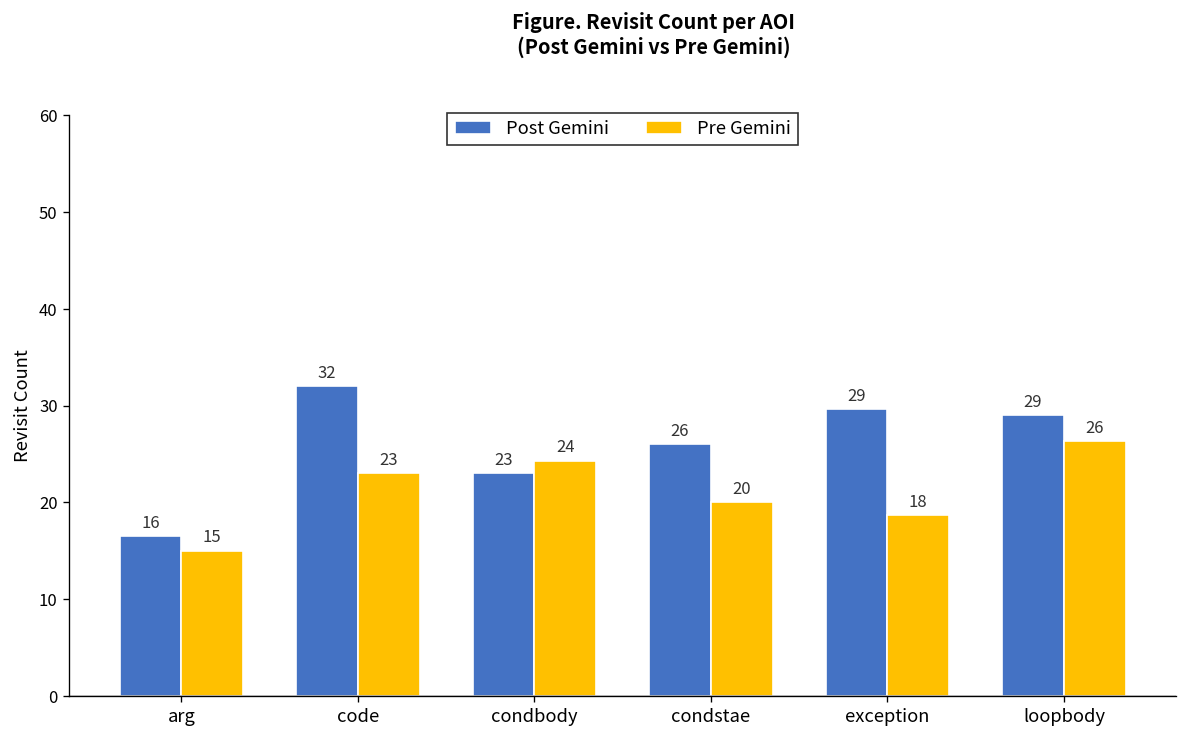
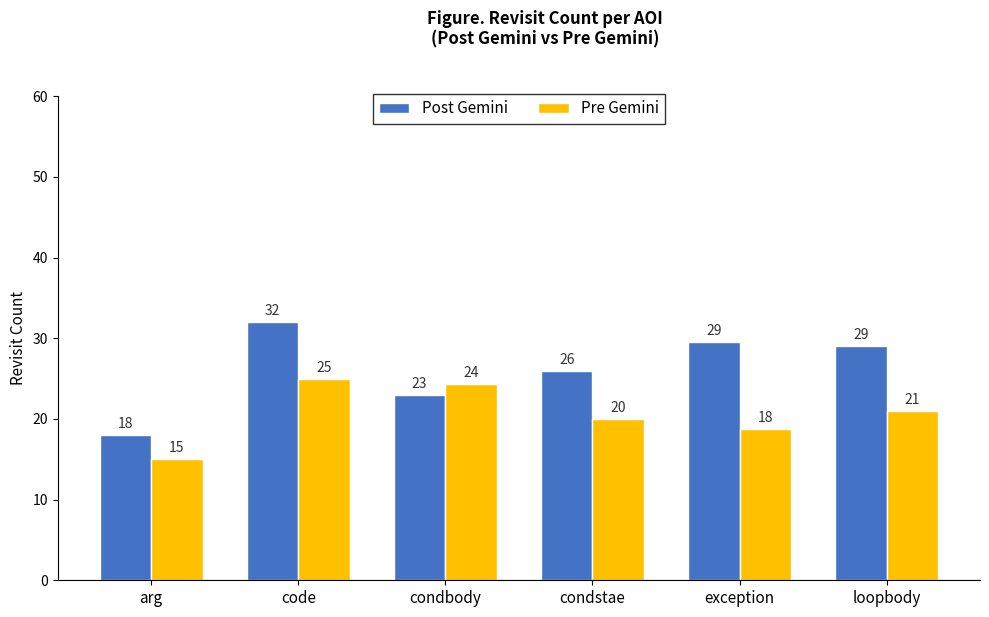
Post Gemini, arg: 16 -> 18
Pre Gemini, code: 23 -> 25
Pre Gemini, loopbody: 26 -> 21
